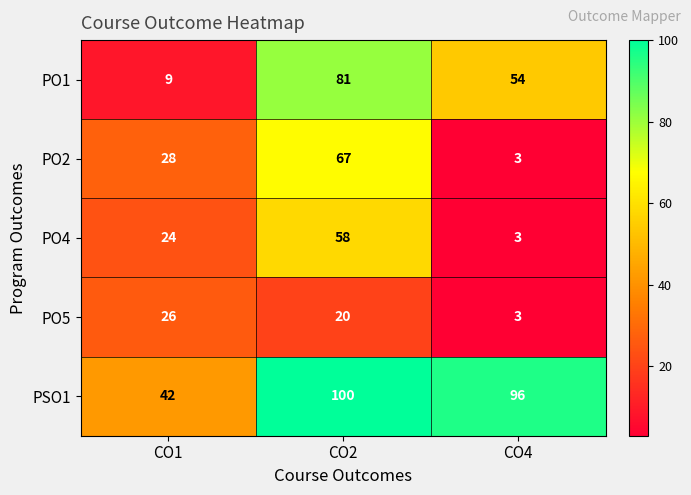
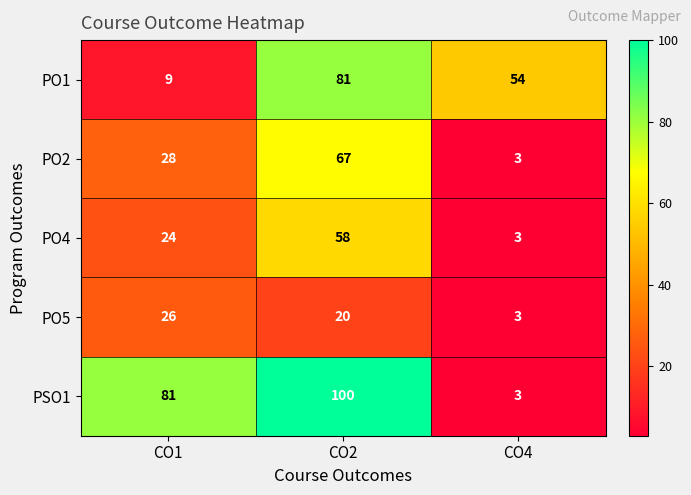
PSO1, CO1: 42 -> 81
PSO1, CO4: 96 -> 3
